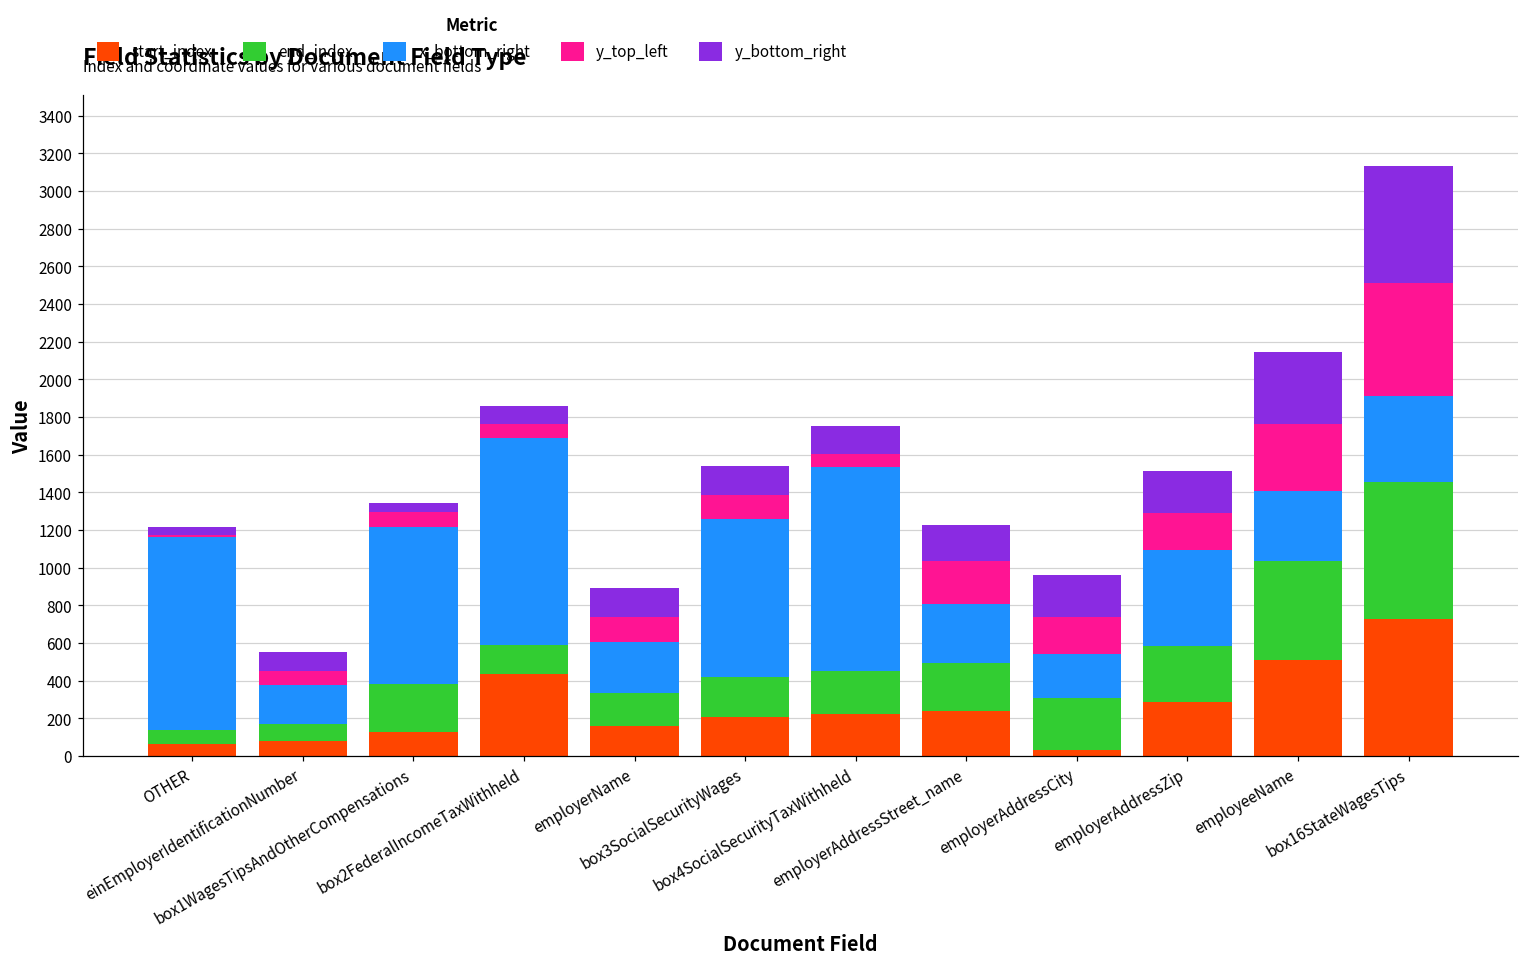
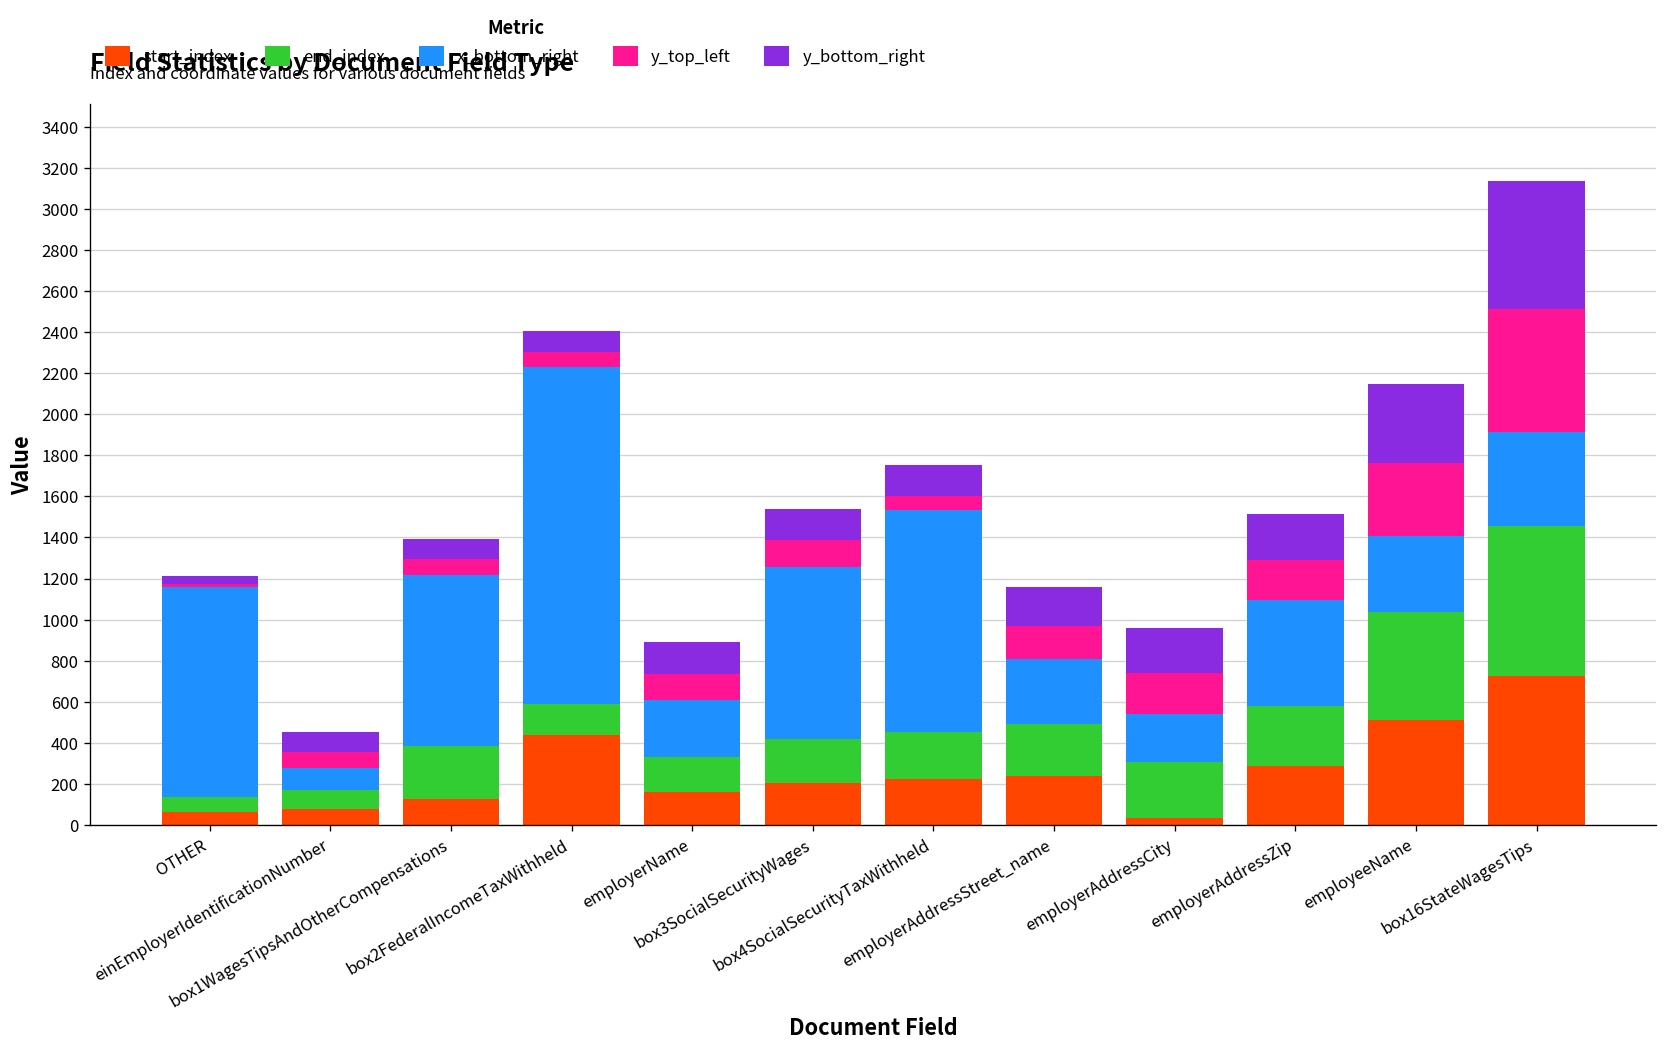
x_bottom_right, einEmployerIdentificationNumber: 210 -> 110
y_bottom_right, box1WagesTipsAndOtherCompensations: 50 -> 100
x_bottom_right, box2FederalIncomeTaxWithheld: 1100 -> 1640
y_top_left, employerAddressStreet_name: 230 -> 160
